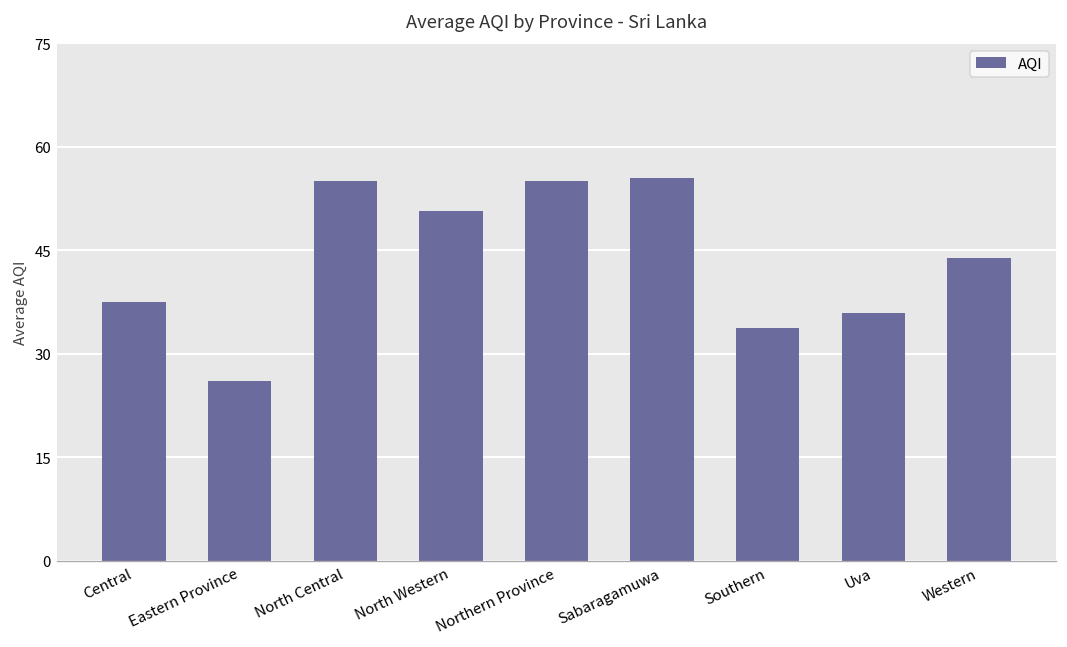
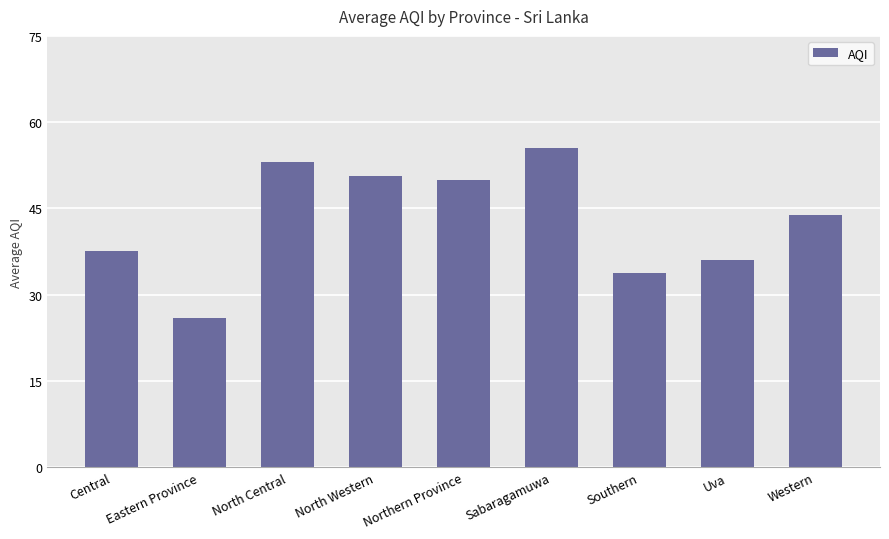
North Central: 55 -> 53
Northern Province: 55 -> 50
